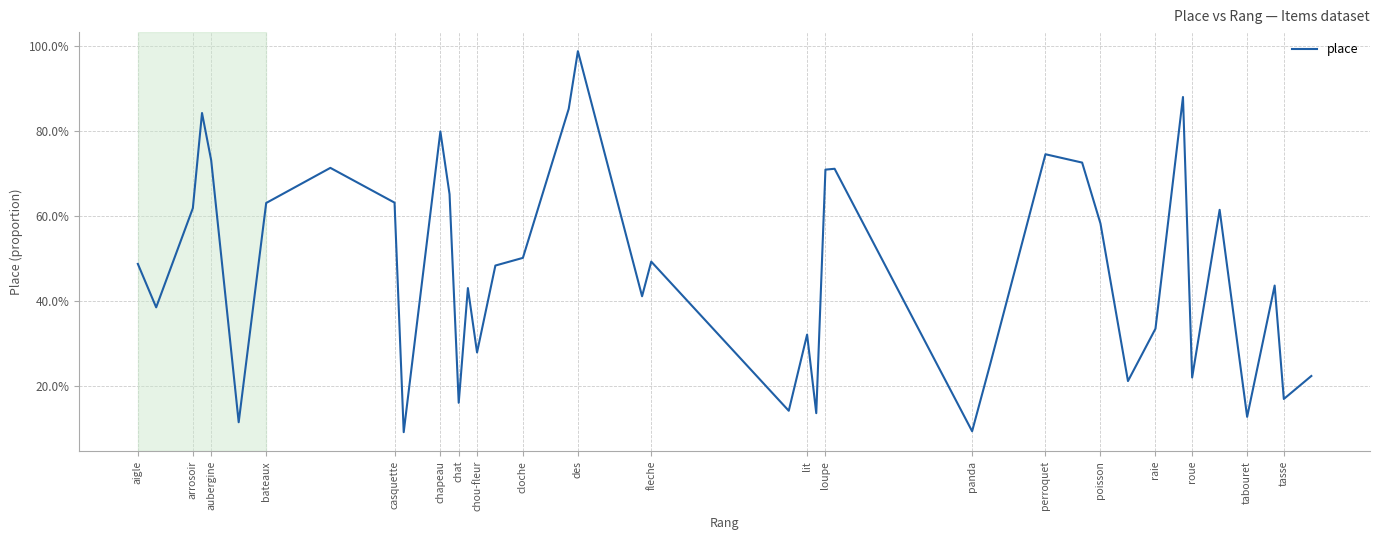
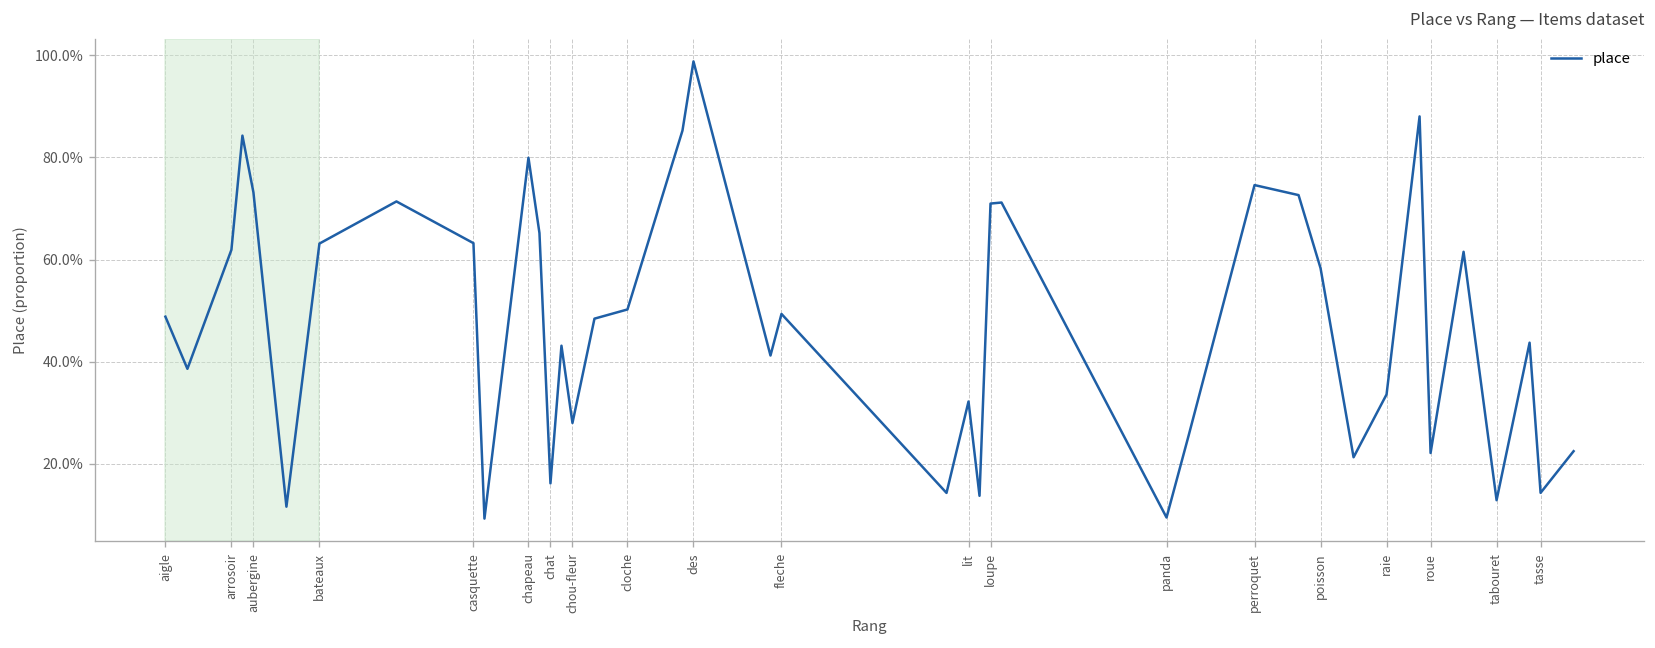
tasse: 17% -> 14%
